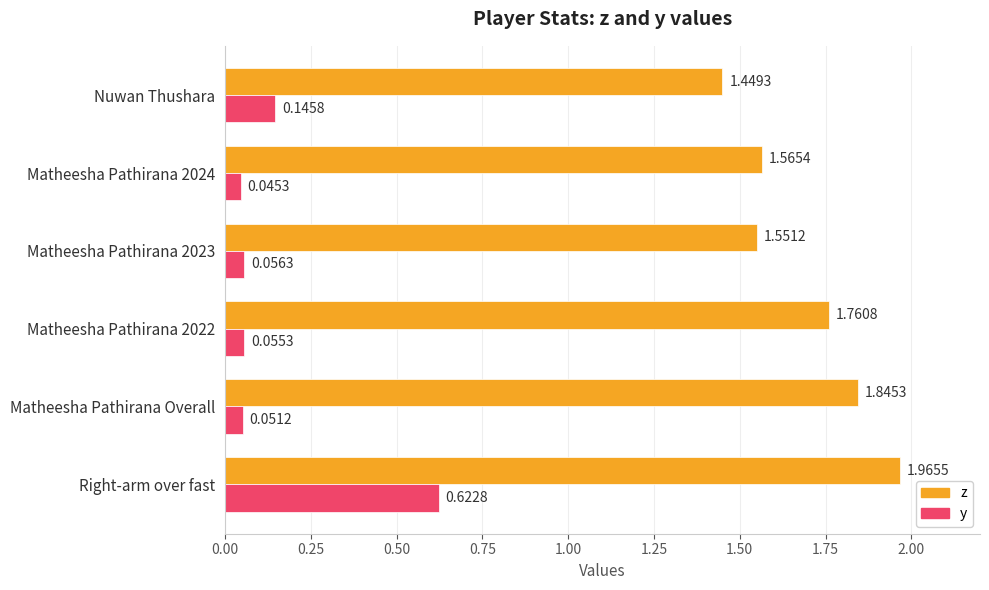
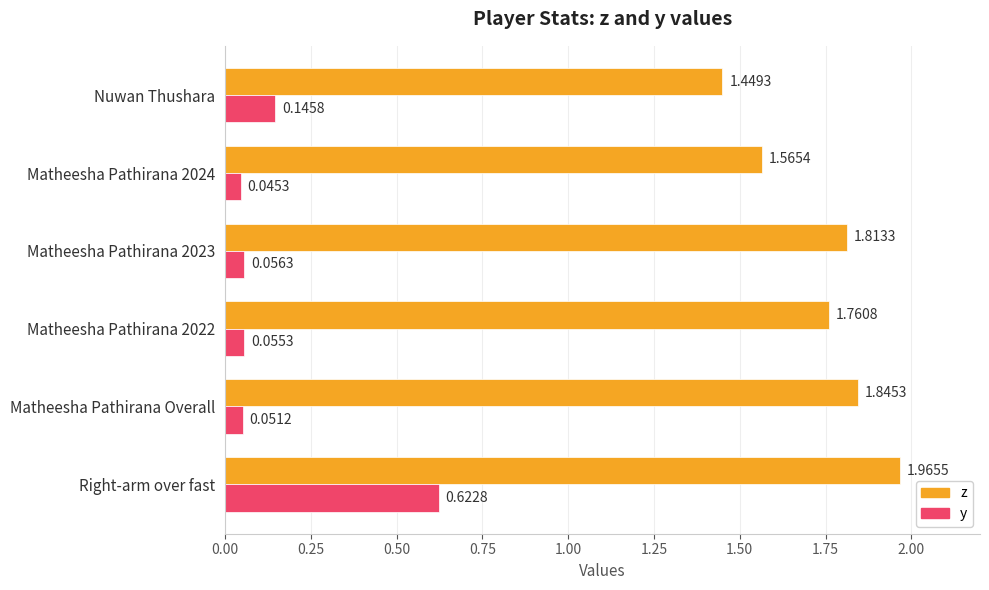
z, Matheesha Pathirana 2023: 1.5512 -> 1.8133
